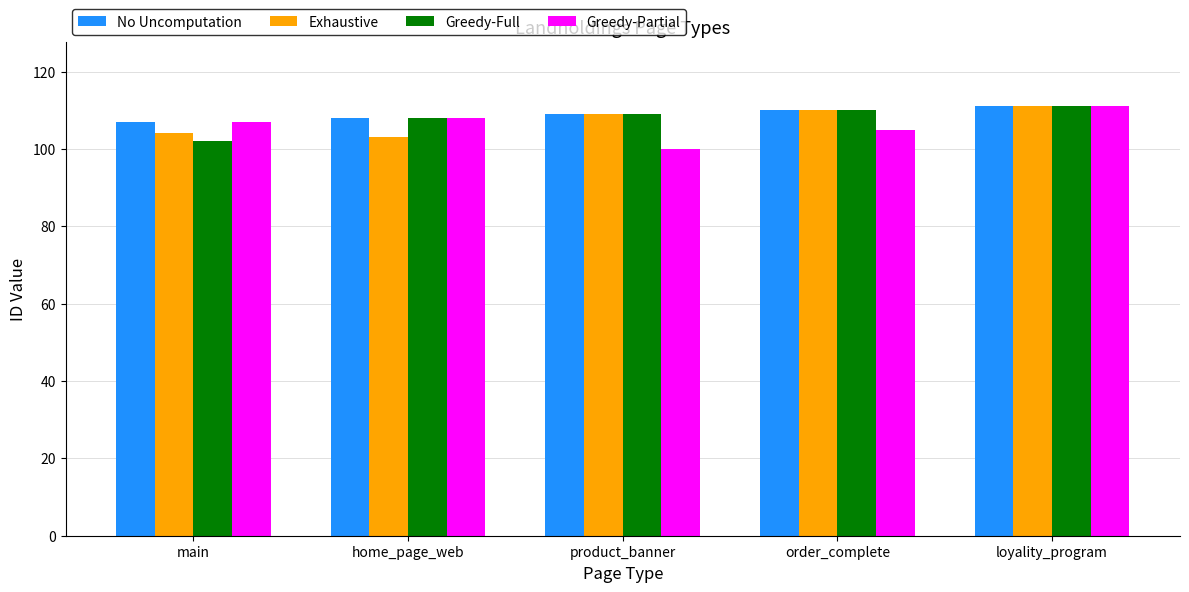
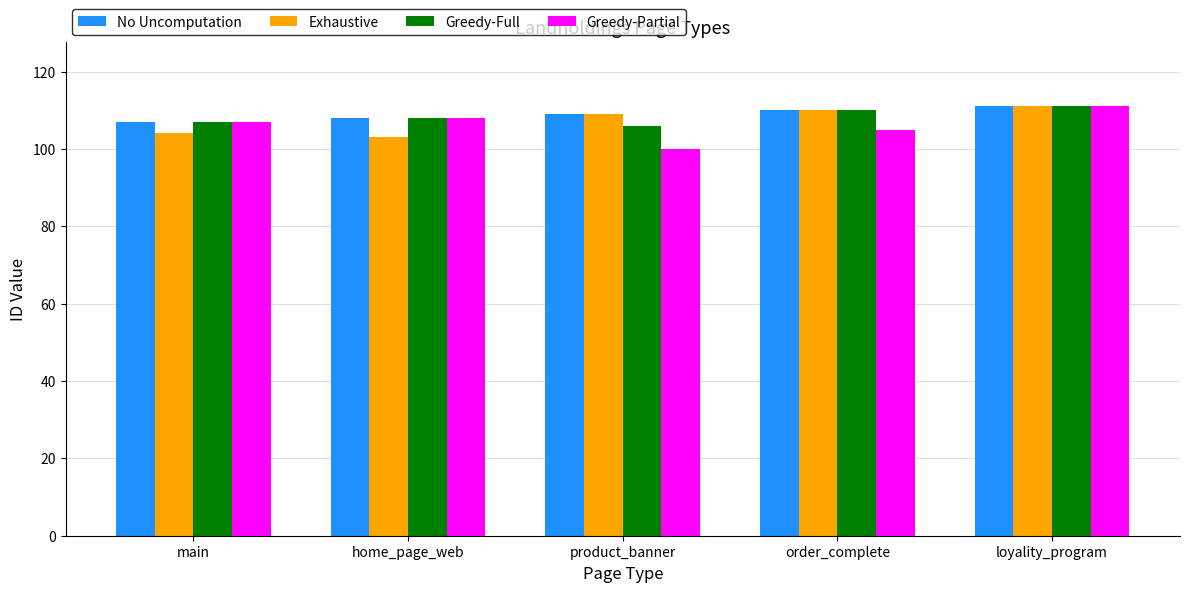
Greedy-Full, main: 102 -> 107
Greedy-Full, product_banner: 109 -> 106
